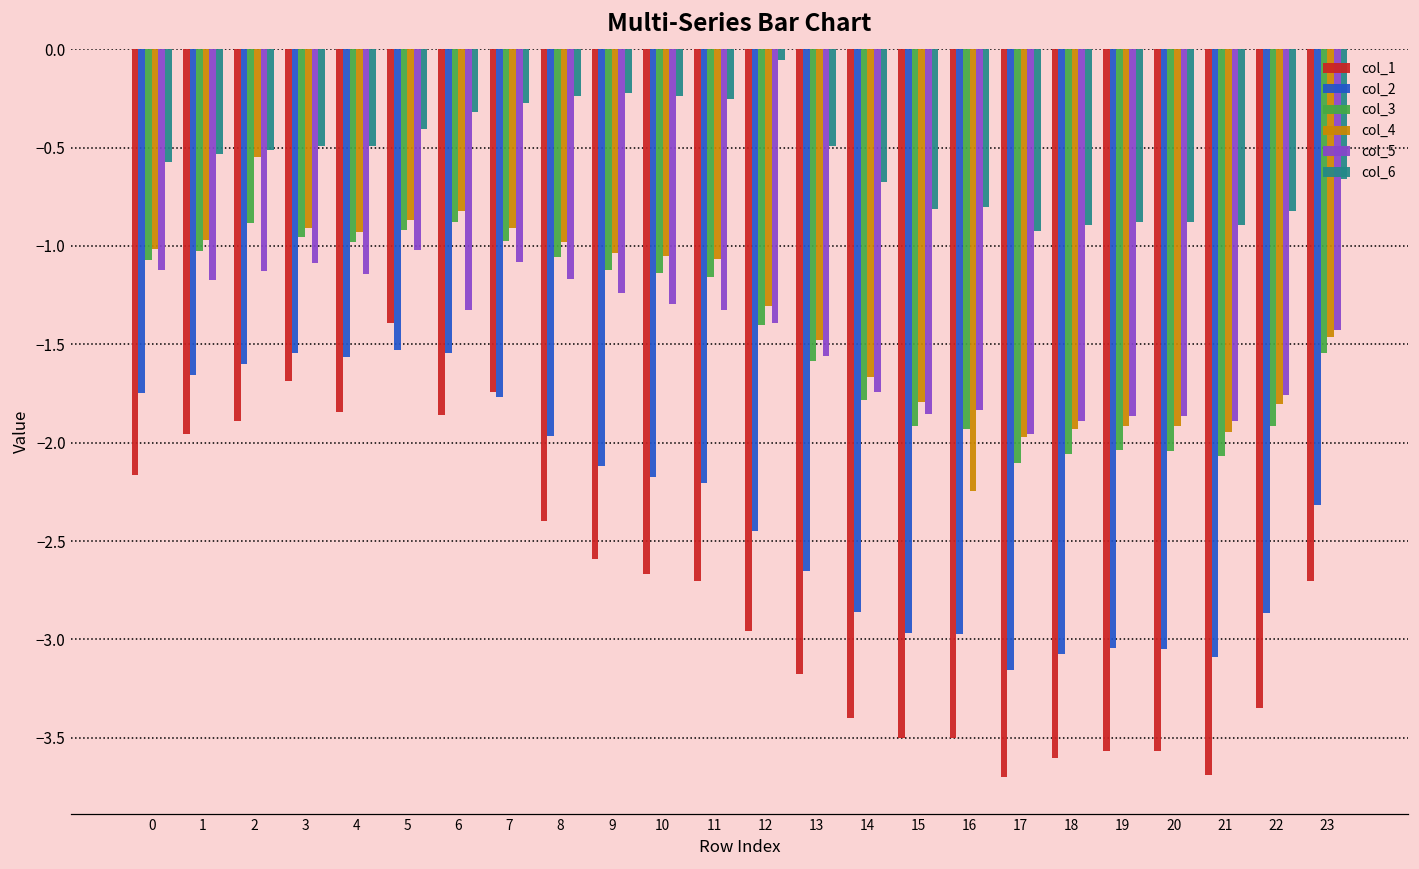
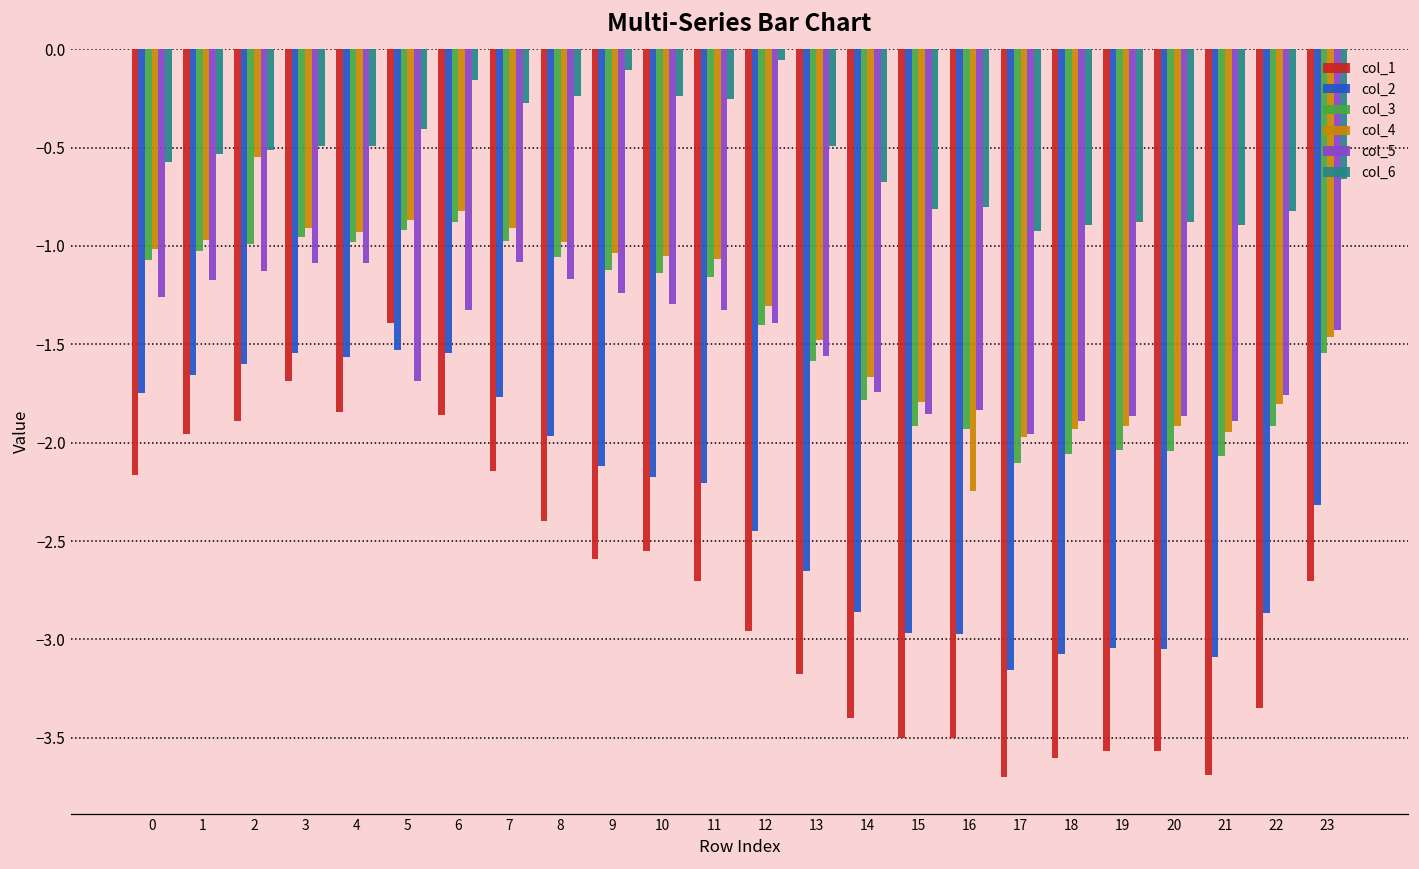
col_5, 0: -1.12 -> -1.26
col_3, 2: -0.88 -> -0.99
col_5, 4: -1.14 -> -1.09
col_5, 5: -1.02 -> -1.69
col_6, 6: -0.32 -> -0.16
col_1, 7: -1.74 -> -2.14
col_6, 9: -0.22 -> -0.11
col_1, 10: -2.67 -> -2.55
